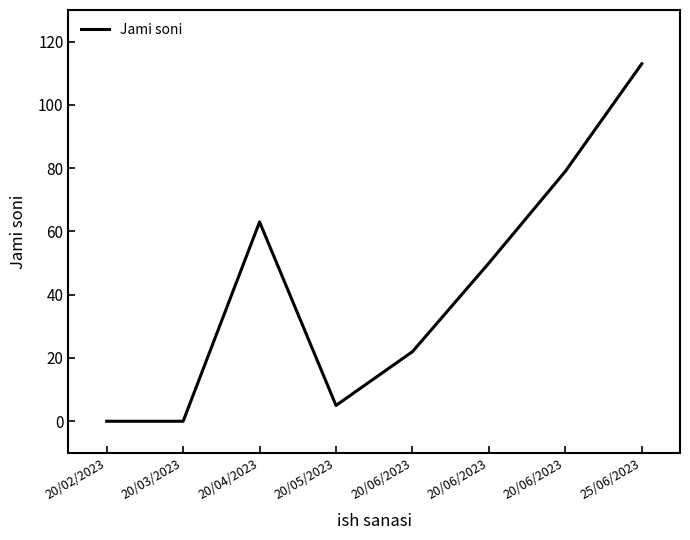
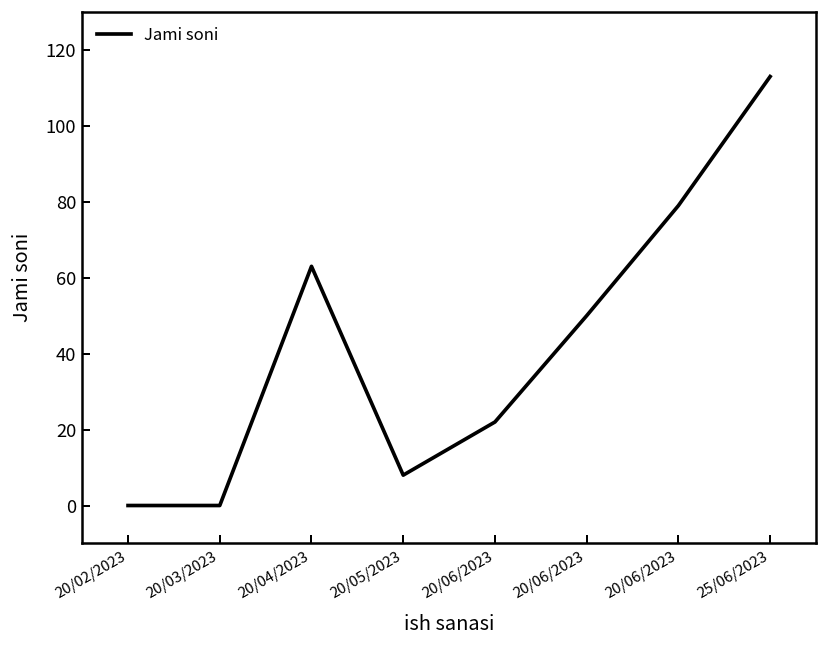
20/05/2023: 5 -> 8
